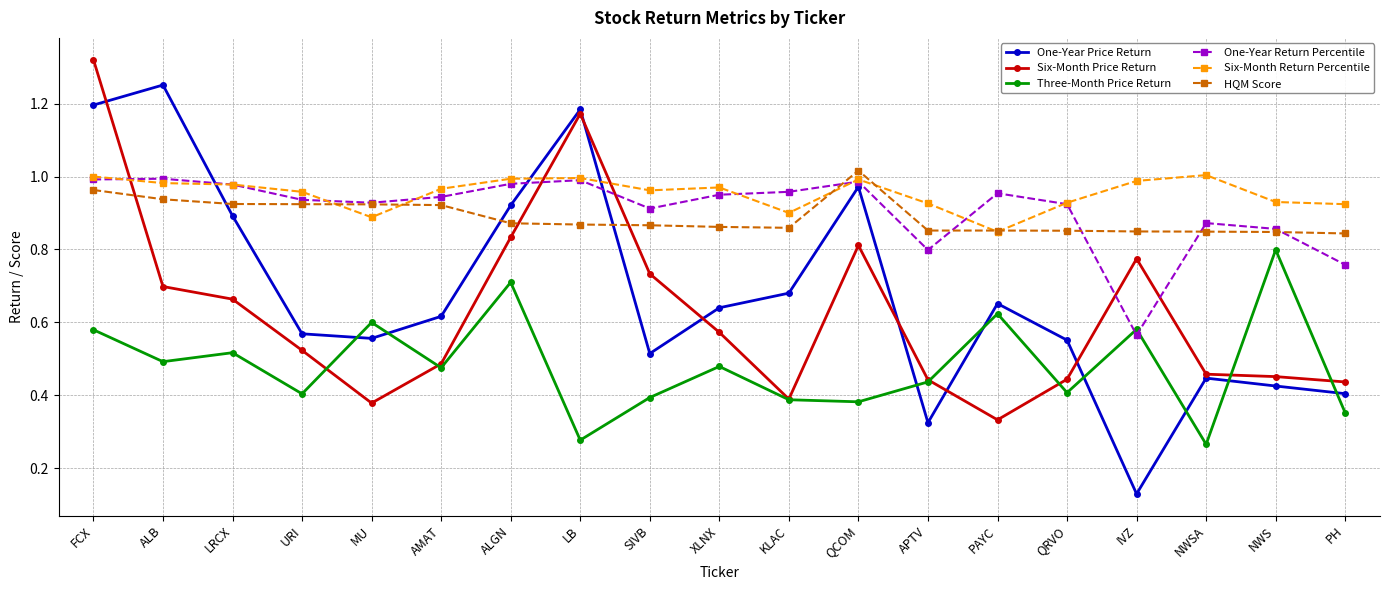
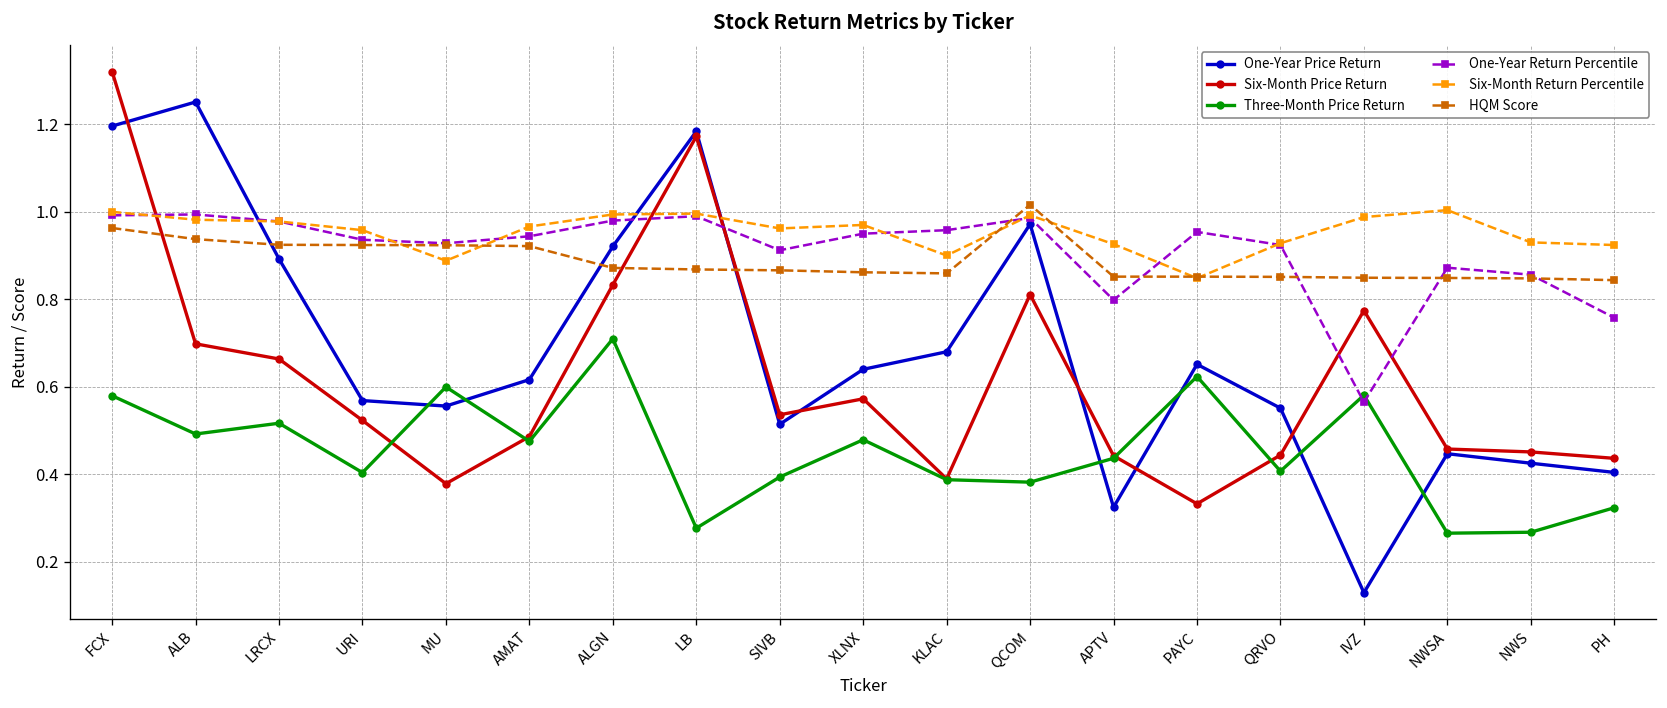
Six-Month Price Return, SIVB: 0.73 -> 0.54
Three-Month Price Return, NWS: 0.80 -> 0.27
Three-Month Price Return, PH: 0.35 -> 0.32
